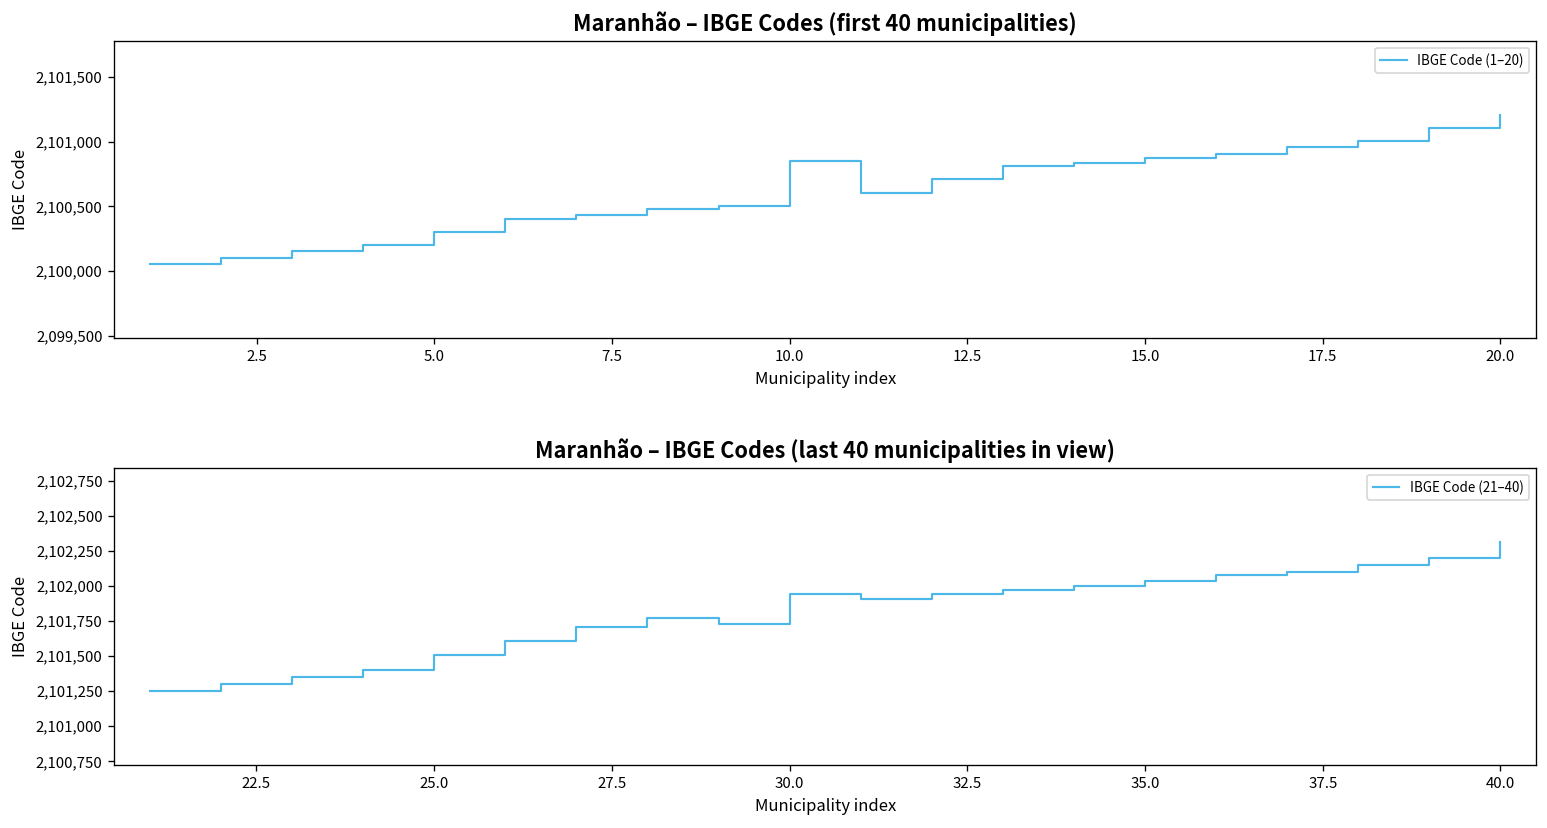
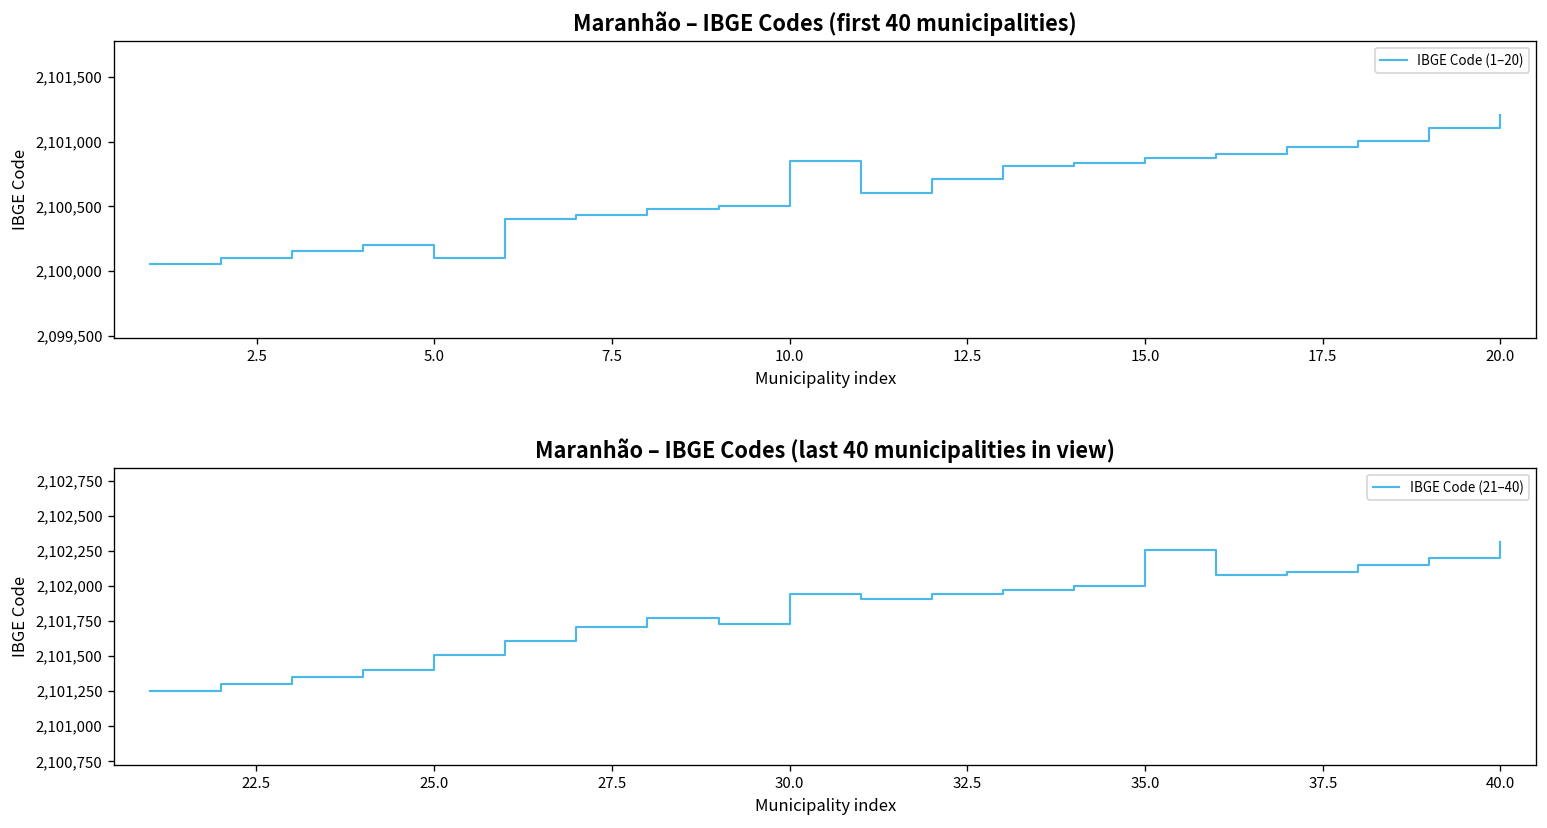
Maranhão – IBGE Codes (first 40 municipalities), 5.0: 2,100,300 -> 2,100,100
Maranhão – IBGE Codes (last 40 municipalities in view), 35.0: 2,102,040 -> 2,102,260
